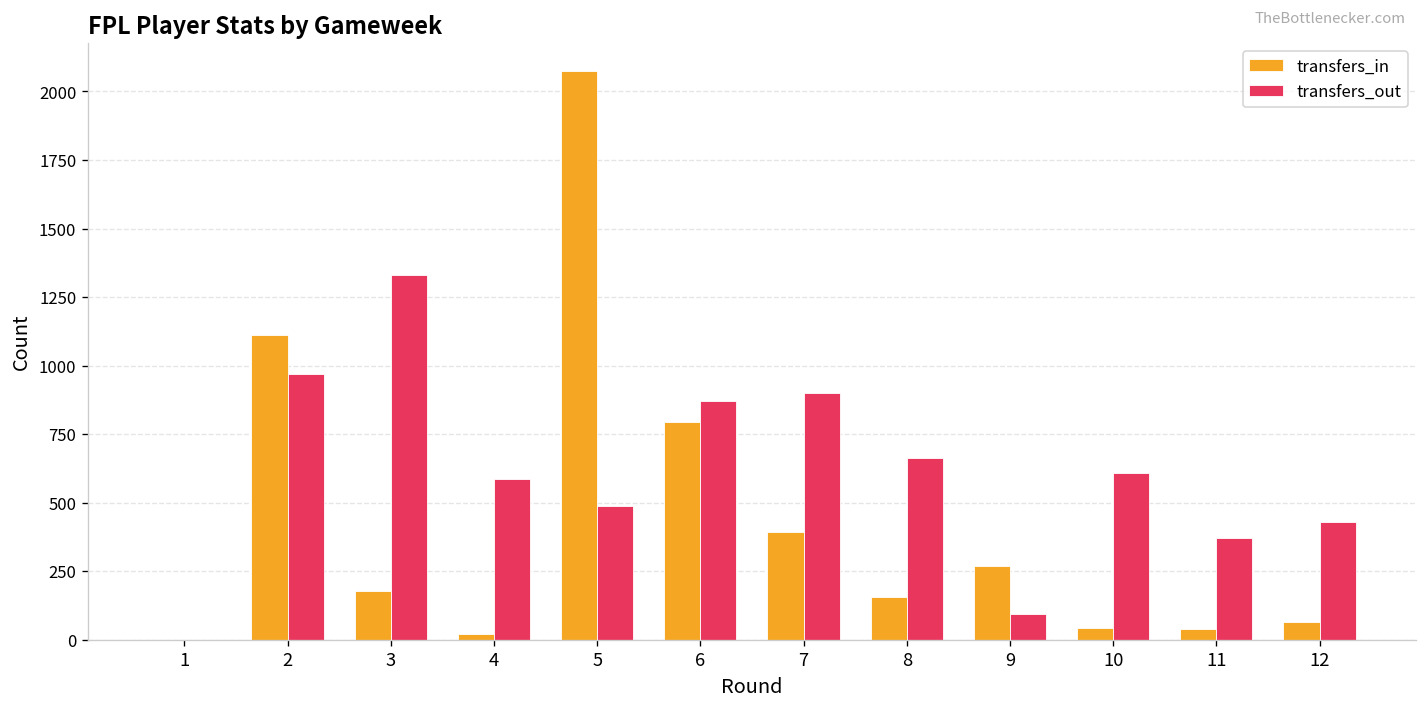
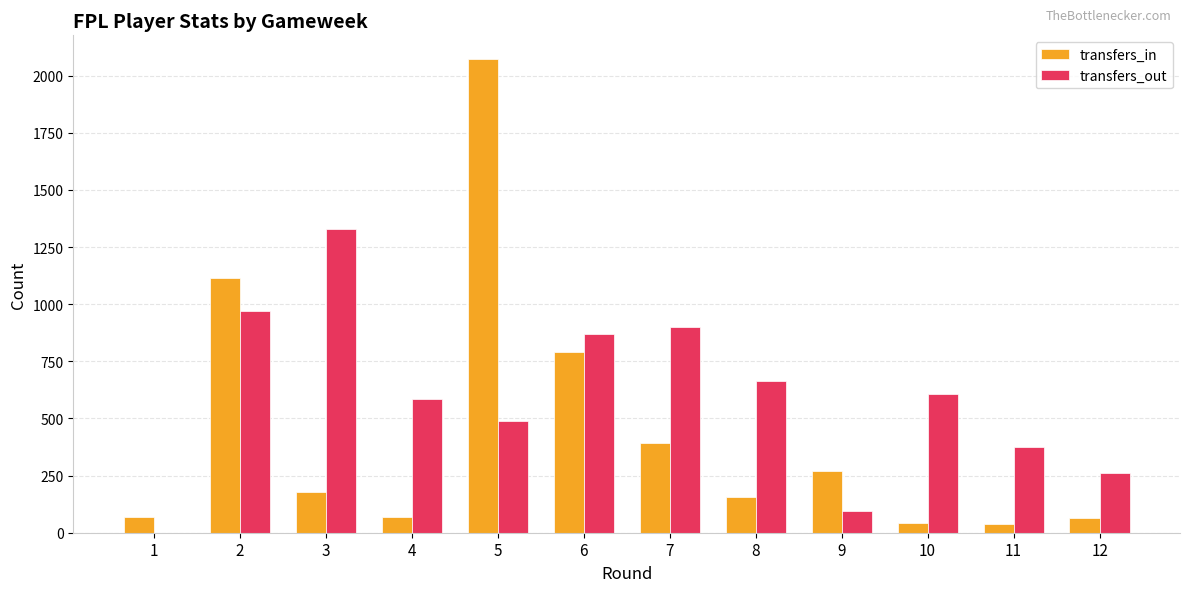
transfers_in, 1: 0 -> 70
transfers_in, 4: 20 -> 70
transfers_out, 12: 430 -> 260
